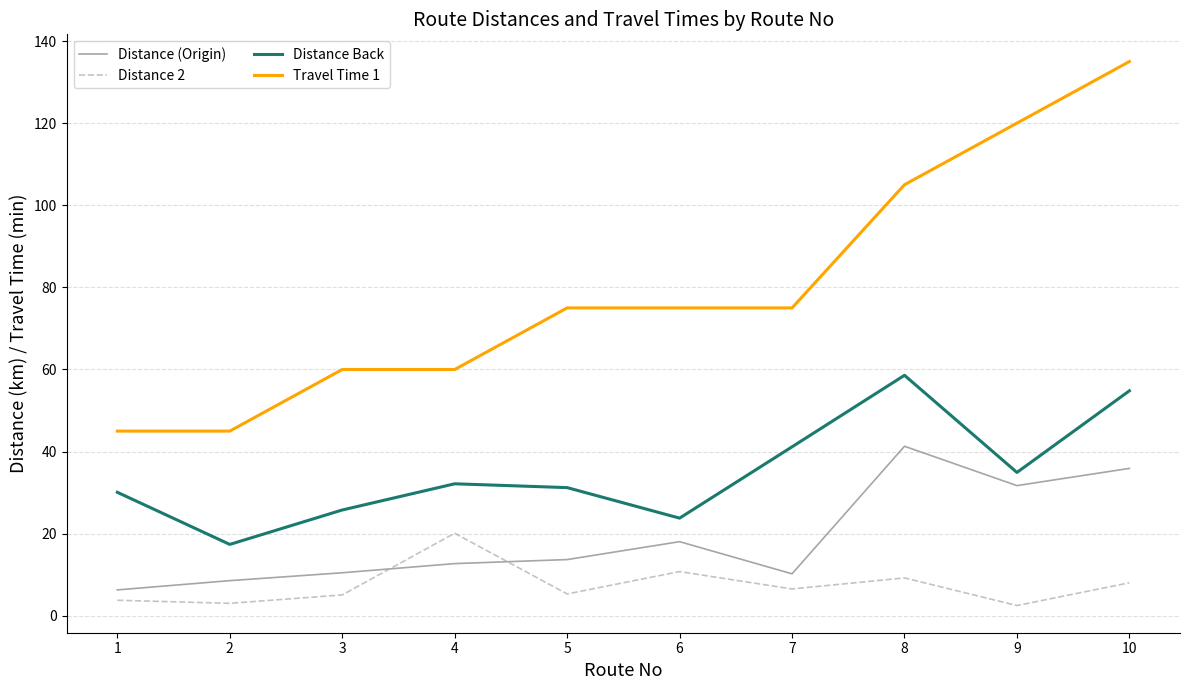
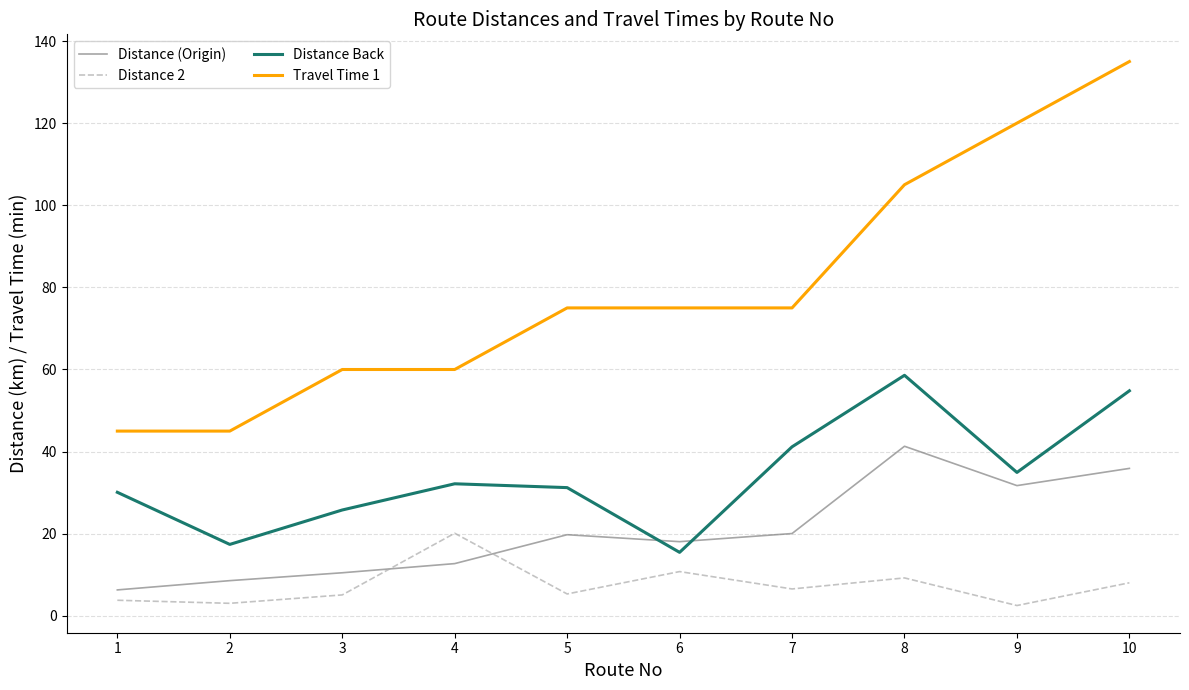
Distance (Origin), 5: 14 -> 20
Distance Back, 6: 24 -> 15
Distance (Origin), 7: 10 -> 20
